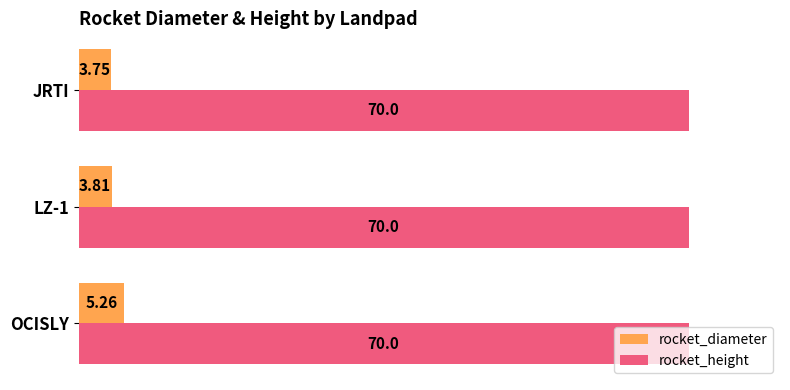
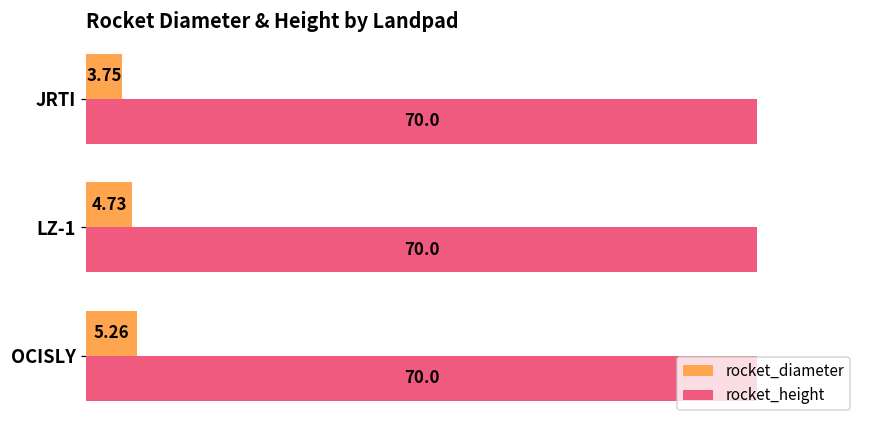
rocket_diameter, LZ-1: 3.81 -> 4.73
